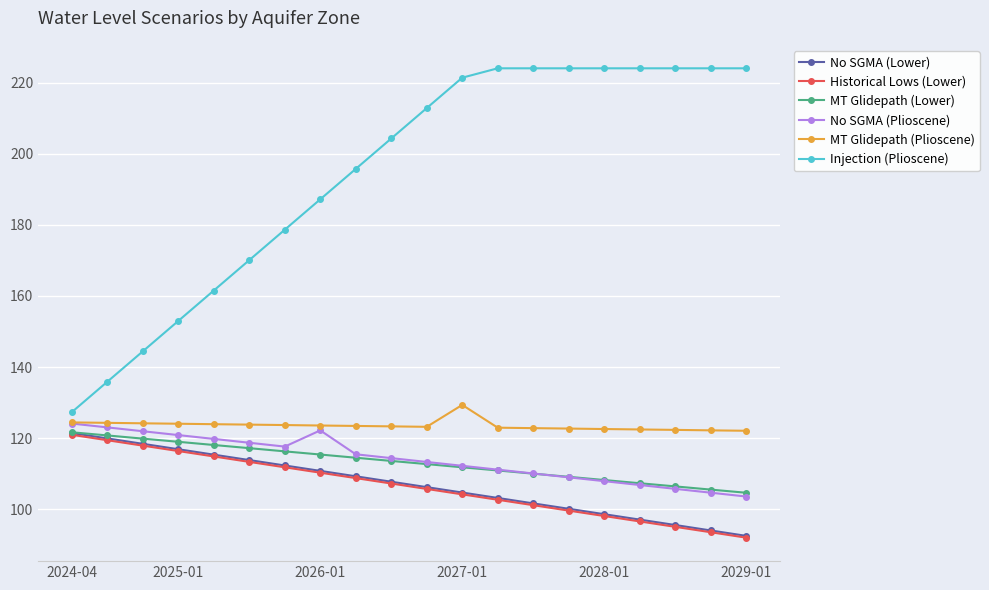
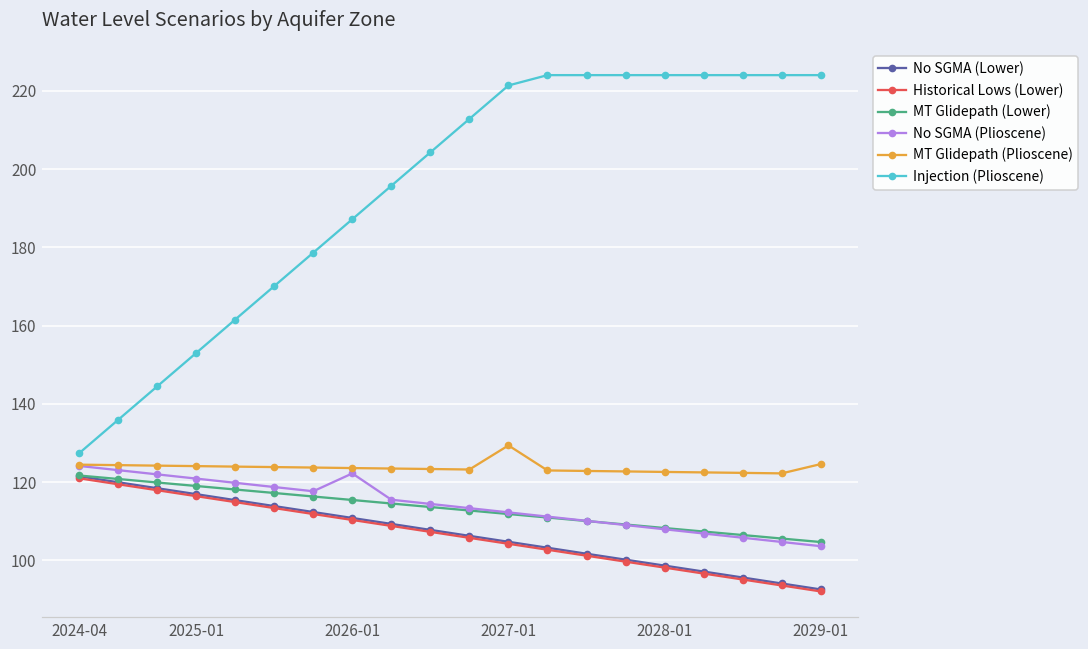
MT Glidepath (Plioscene), 2029-01: 122 -> 125
